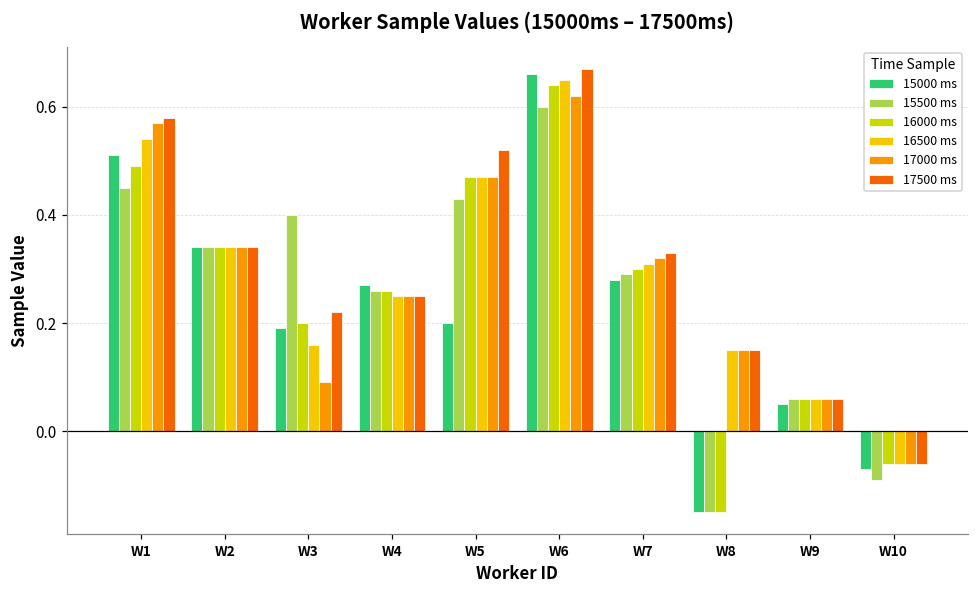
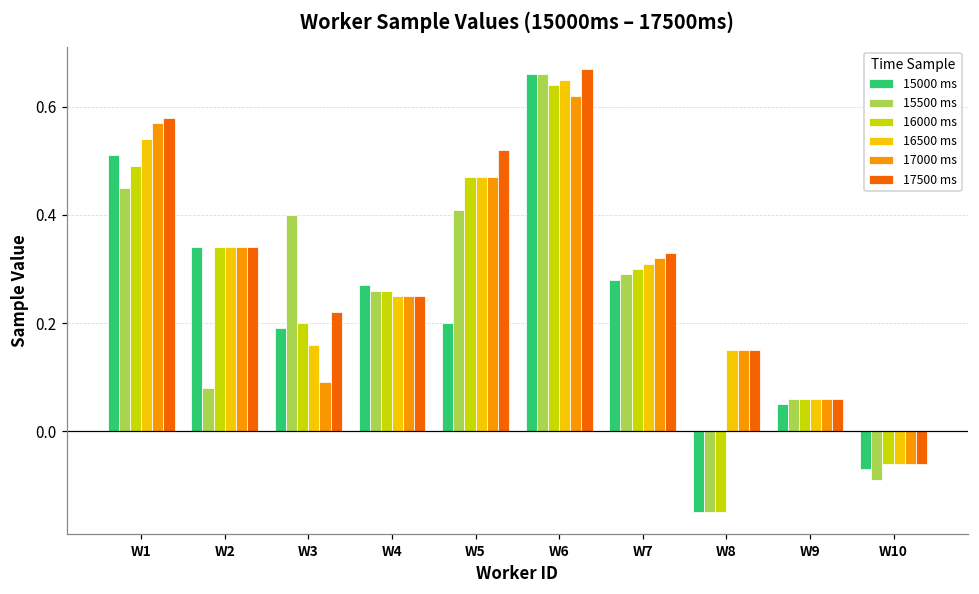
15500 ms, W2: 0.34 -> 0.08
15500 ms, W5: 0.43 -> 0.41
15500 ms, W6: 0.60 -> 0.66
